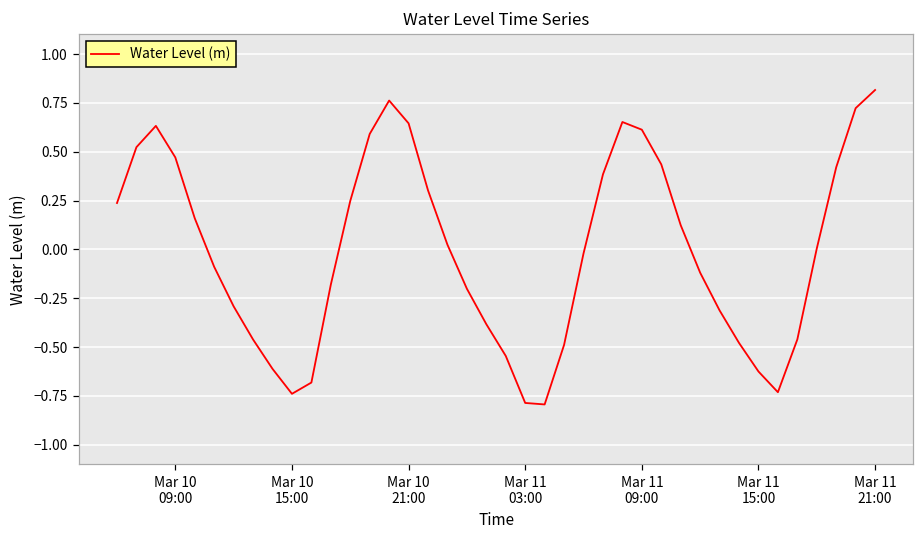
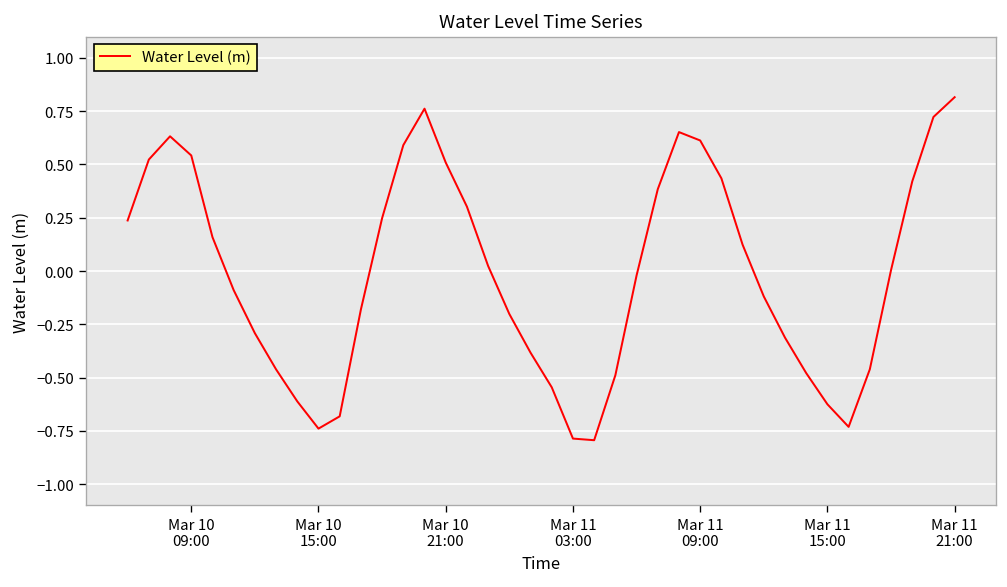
Mar 10 09:00: 0.47 -> 0.54
Mar 10 21:00: 0.65 -> 0.51
